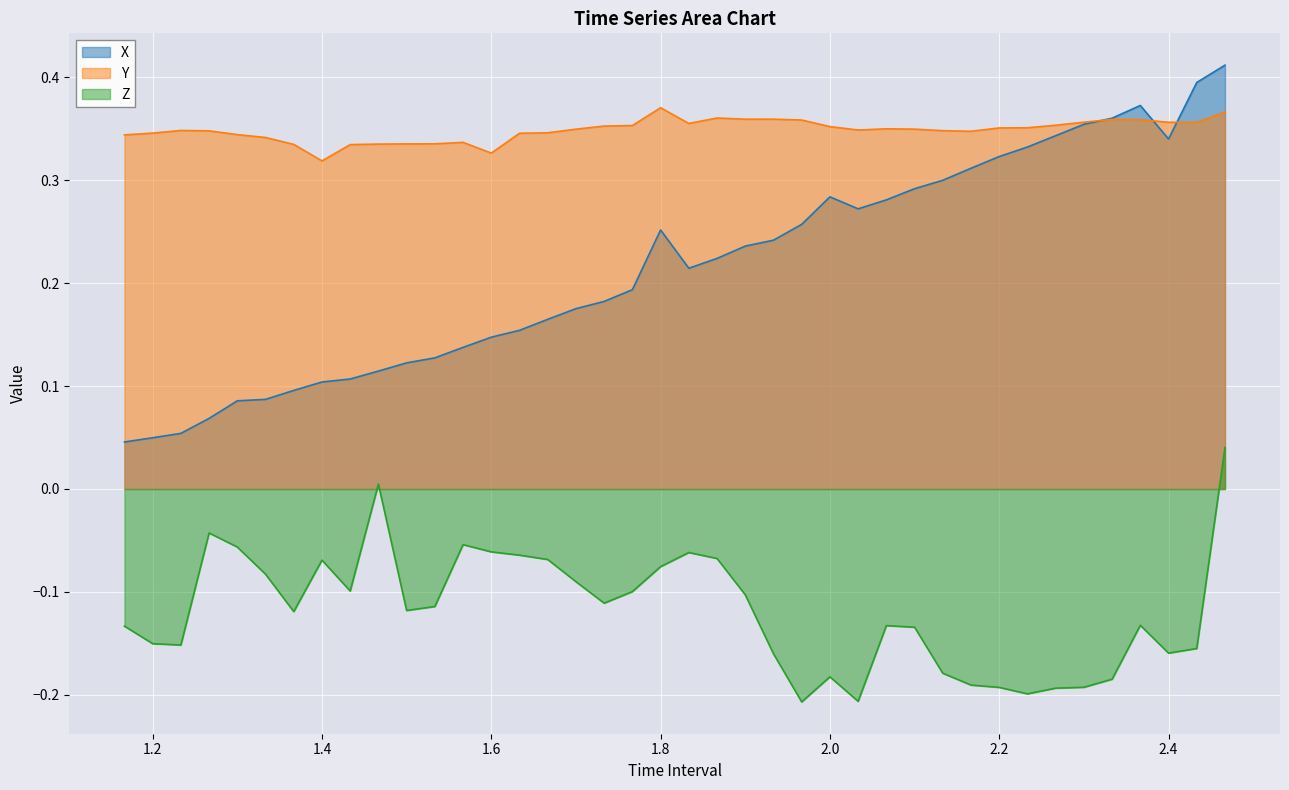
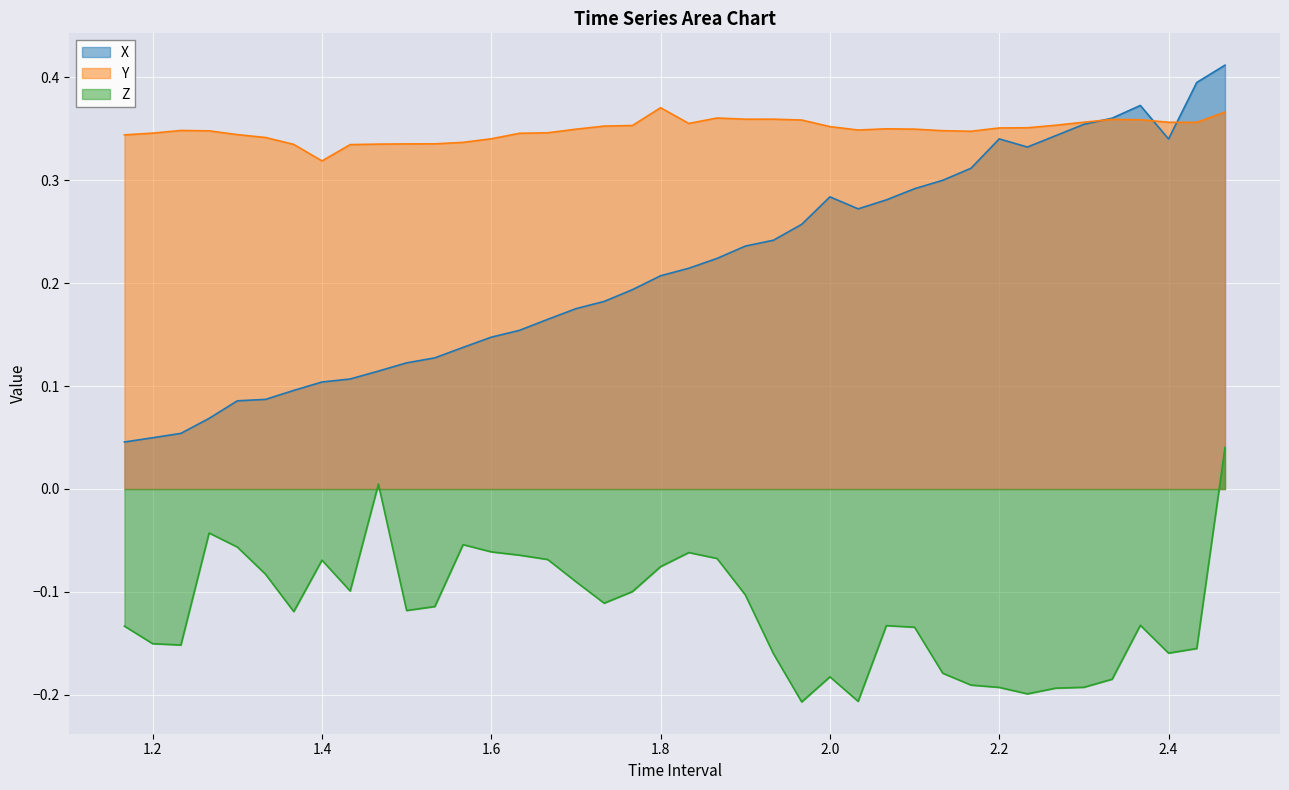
Y, 1.6: 0.326 -> 0.340
X, 1.8: 0.252 -> 0.207
X, 2.2: 0.323 -> 0.340
